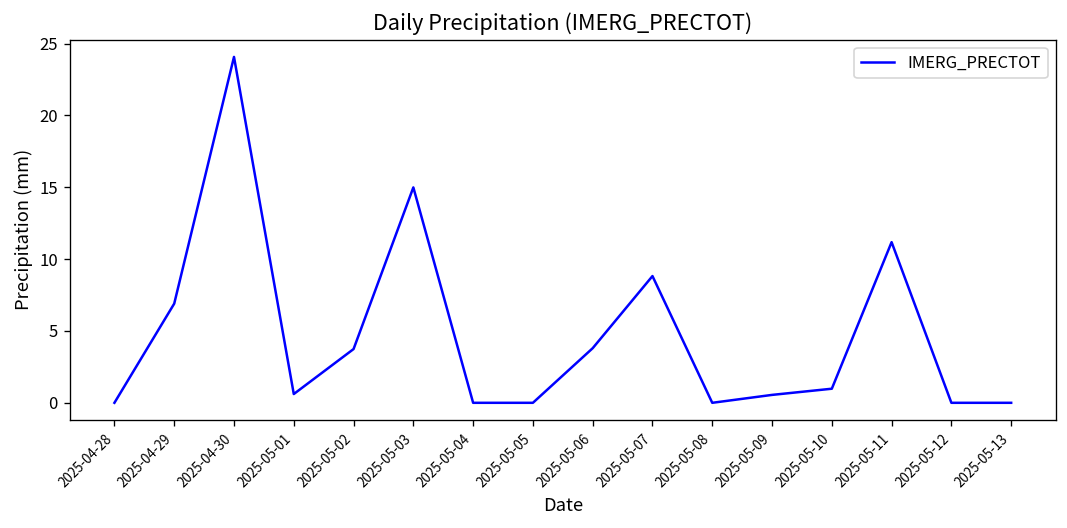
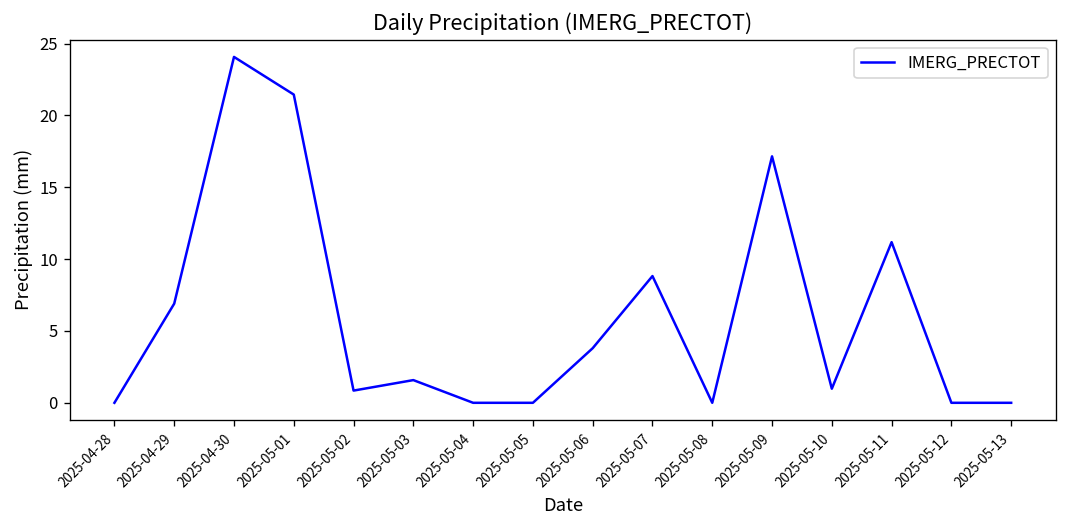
2025-05-01: 0.6 -> 21.5
2025-05-02: 3.7 -> 0.9
2025-05-03: 15.0 -> 1.6
2025-05-09: 0.6 -> 17.2
